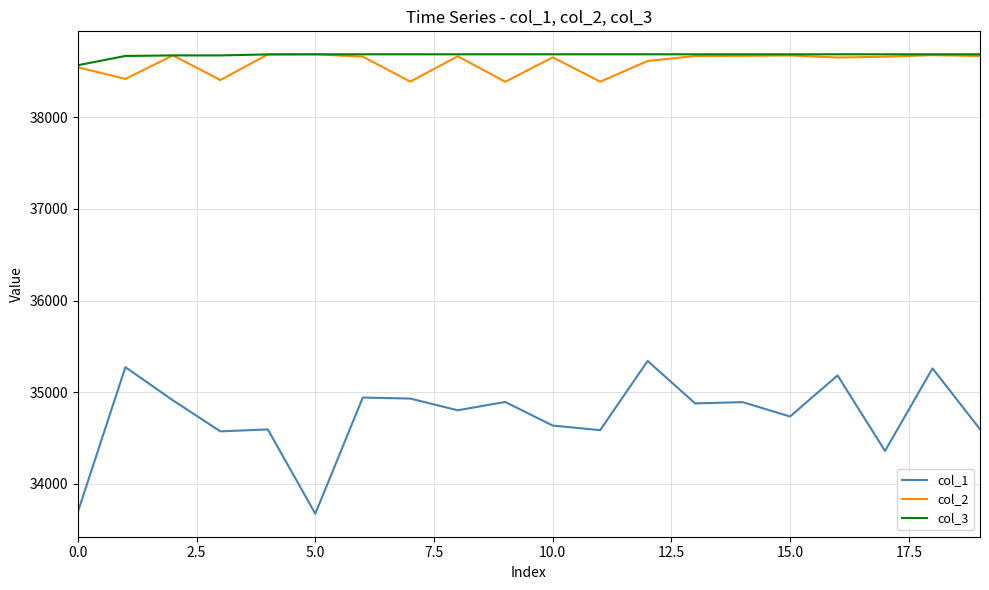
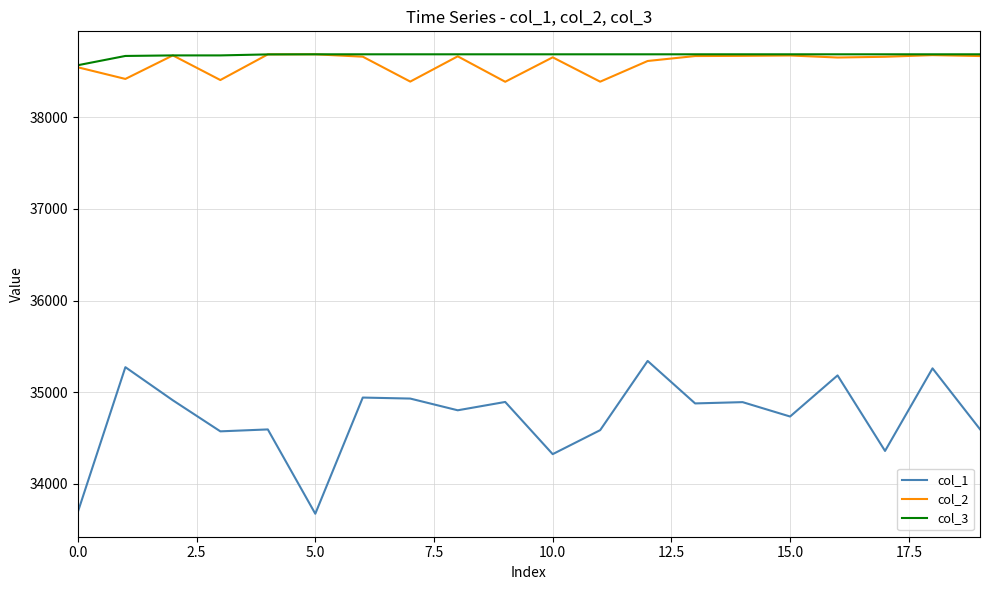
col_1, 10.0: 34600 -> 34300
